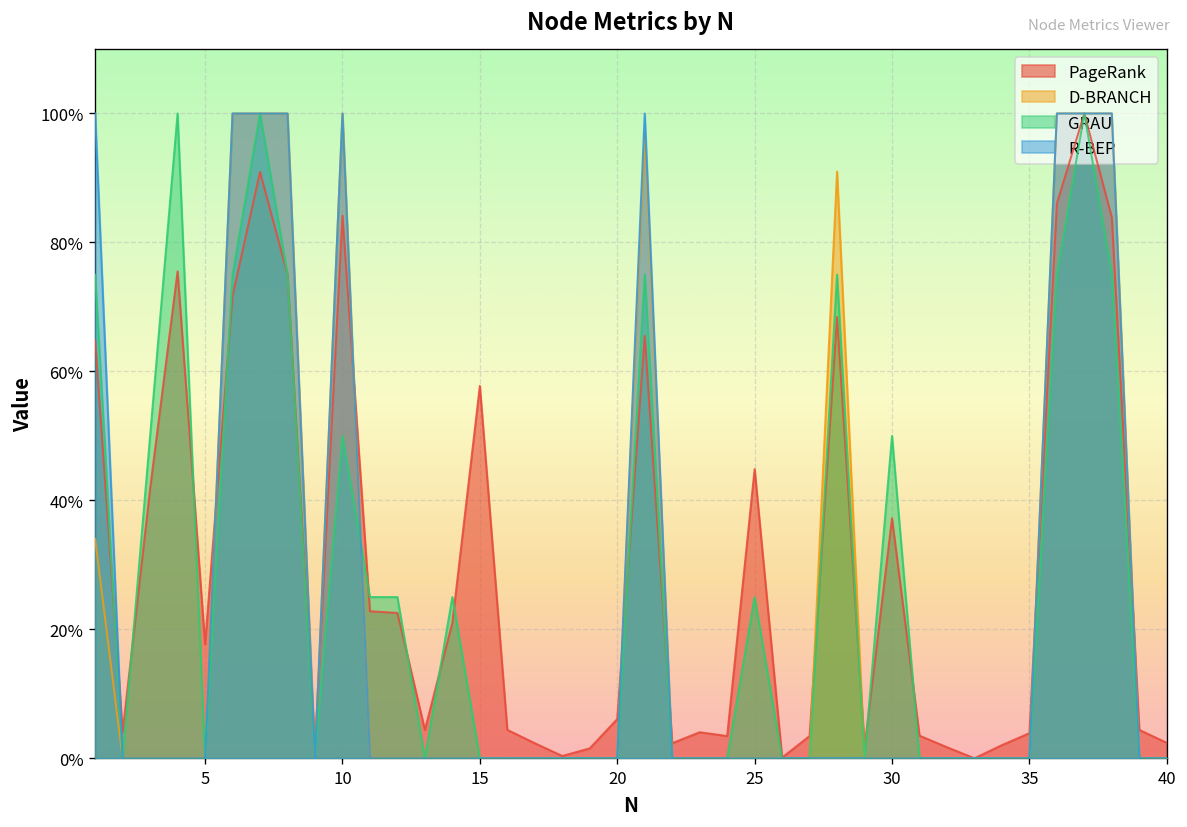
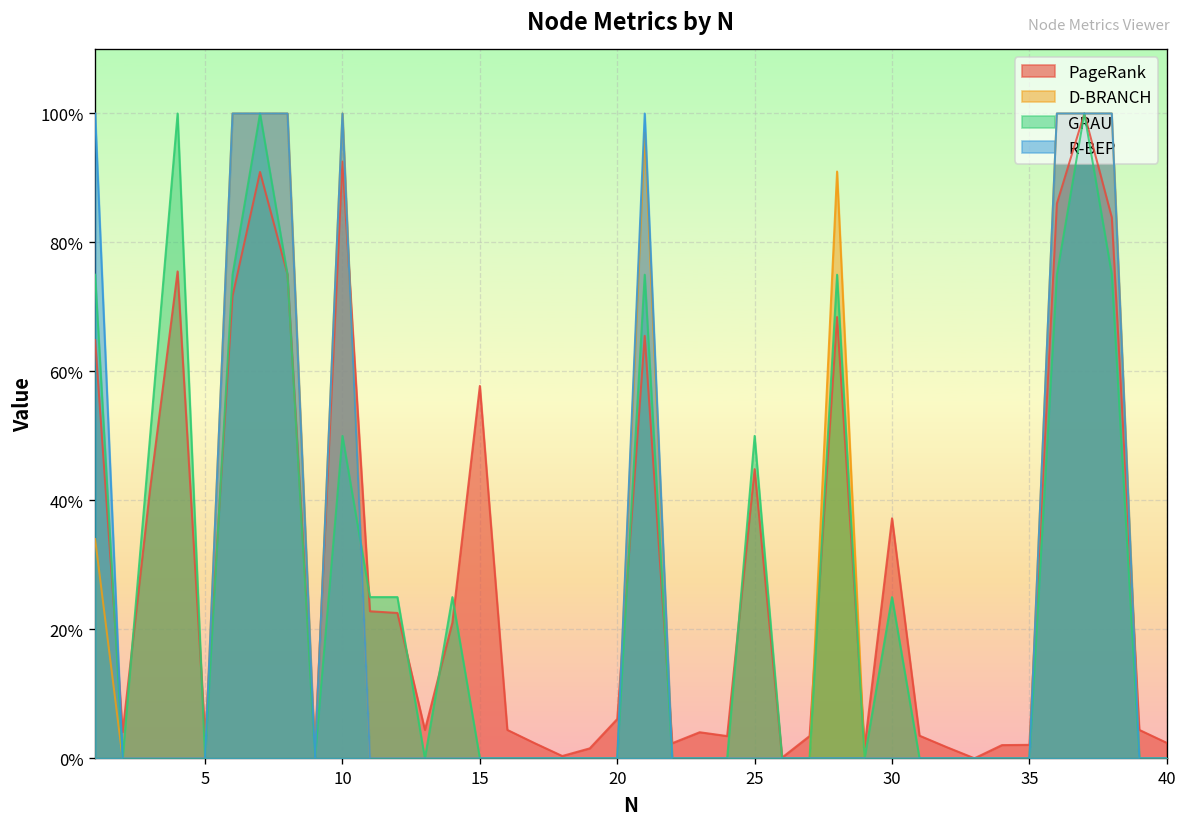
PageRank, 5: 18% -> 3%
PageRank, 10: 84% -> 93%
GRAU, 25: 25% -> 50%
GRAU, 30: 50% -> 25%
PageRank, 35: 4% -> 2%
